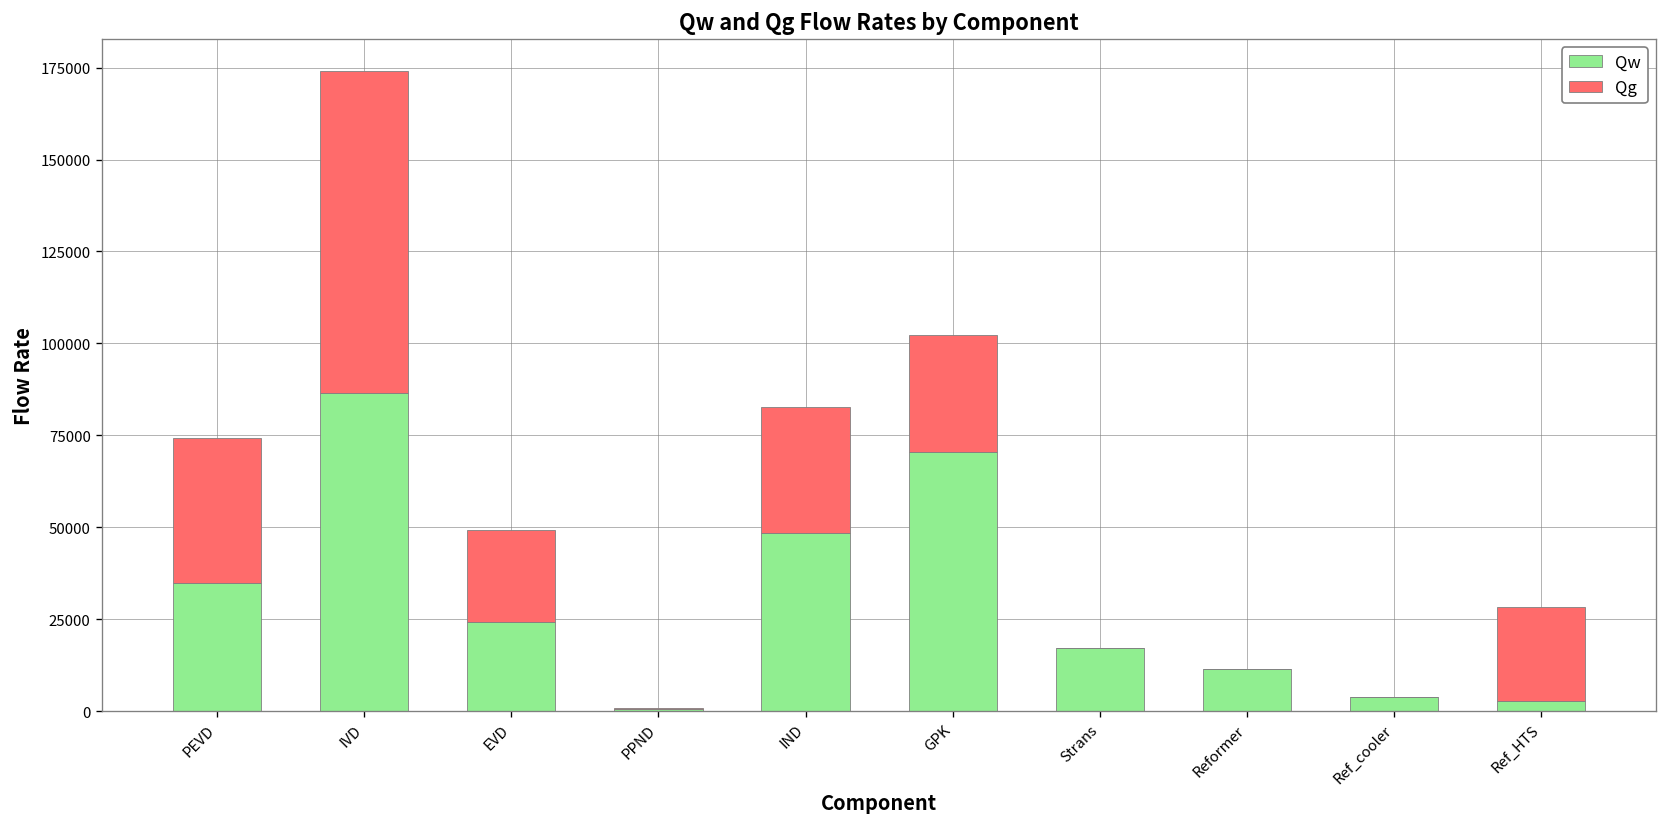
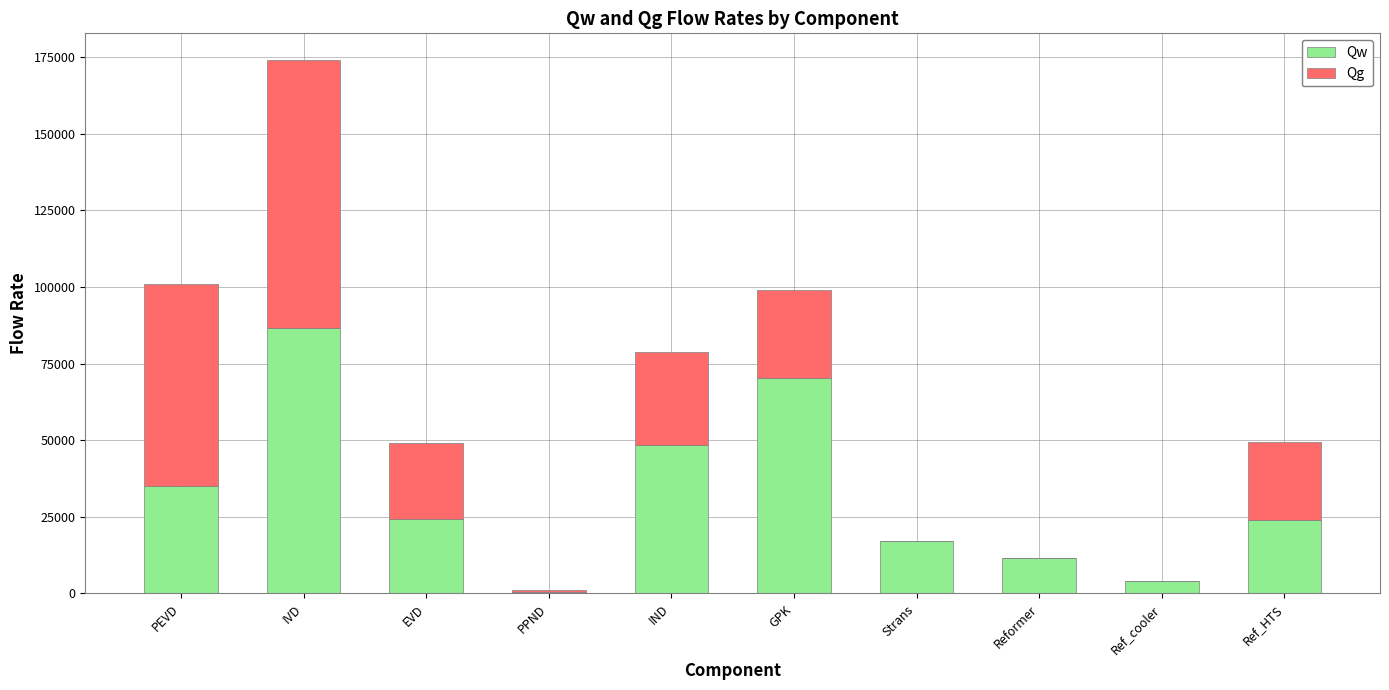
Qg, PEVD: 39000 -> 66000
Qg, IND: 34000 -> 30000
Qg, GPK: 32000 -> 29000
Qw, Ref_HTS: 3000 -> 24000
